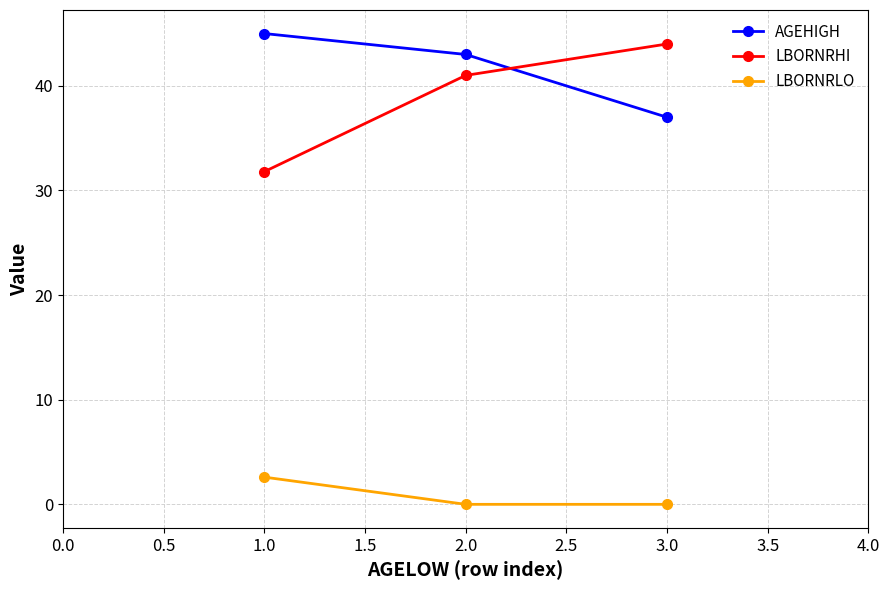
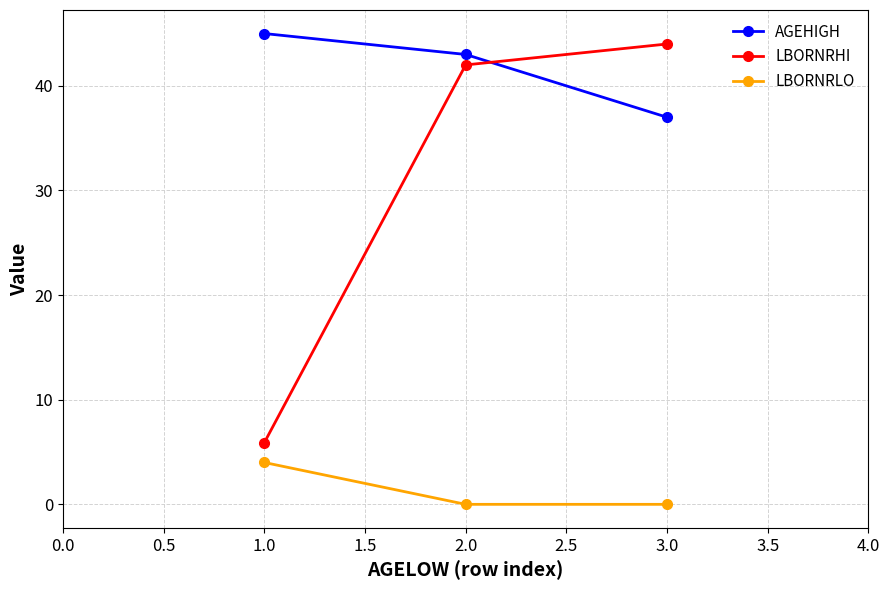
LBORNRHI, 1.0: 31.8 -> 5.9
LBORNRLO, 1.0: 2.6 -> 4.0
LBORNRHI, 2.0: 41 -> 42
